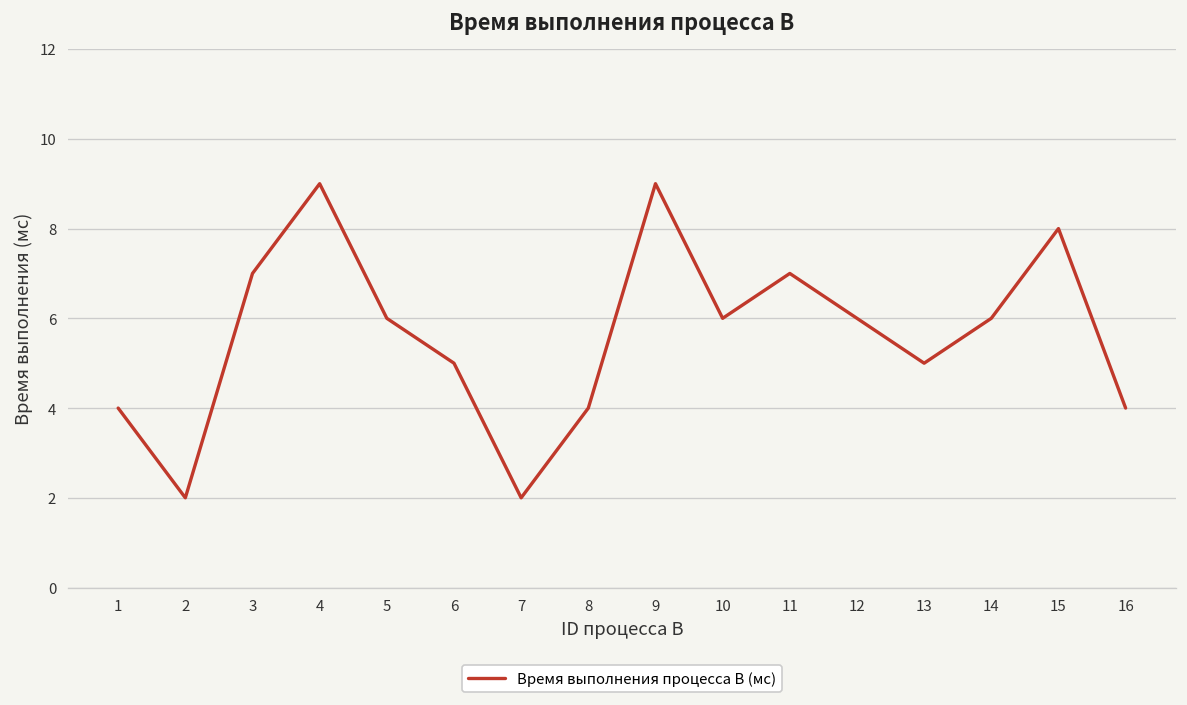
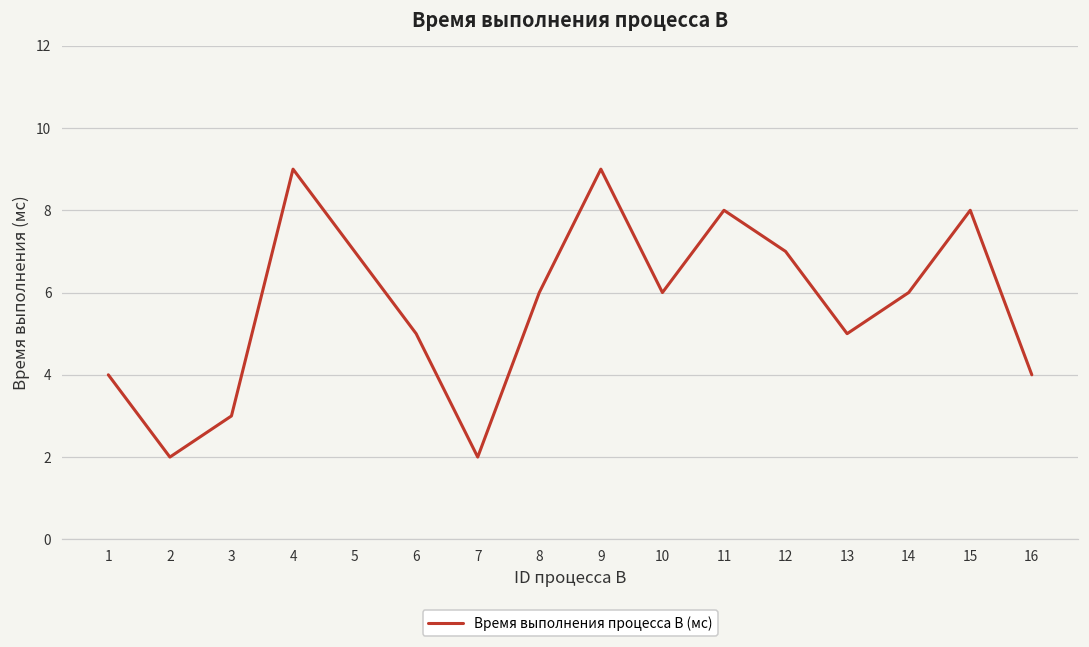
3: 7 -> 3
5: 6 -> 7
8: 4 -> 6
11: 7 -> 8
12: 6 -> 7
